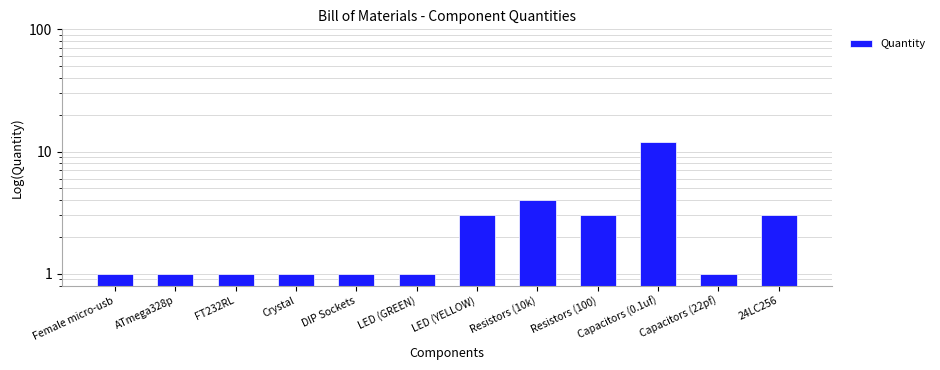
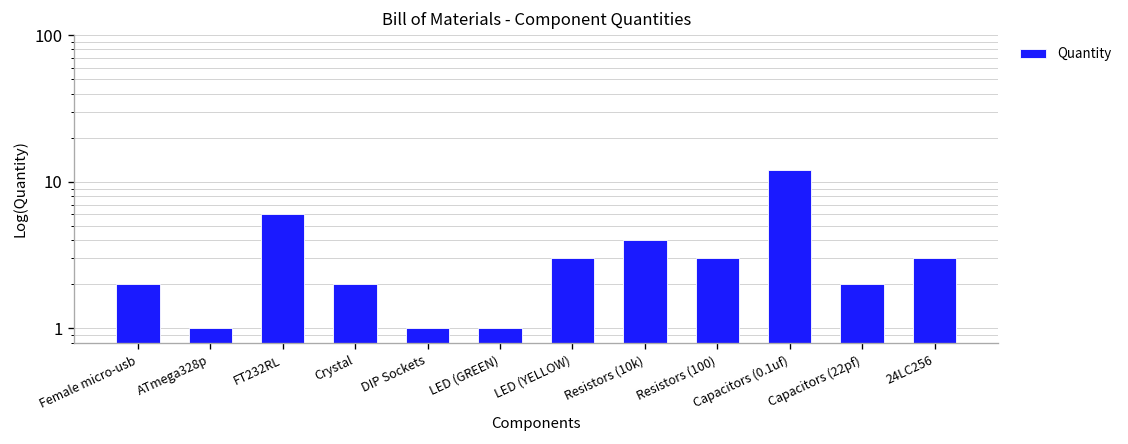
Female micro-usb: 1 -> 2
FT232RL: 1 -> 6
Crystal: 1 -> 2
Capacitors (22pf): 1 -> 2
